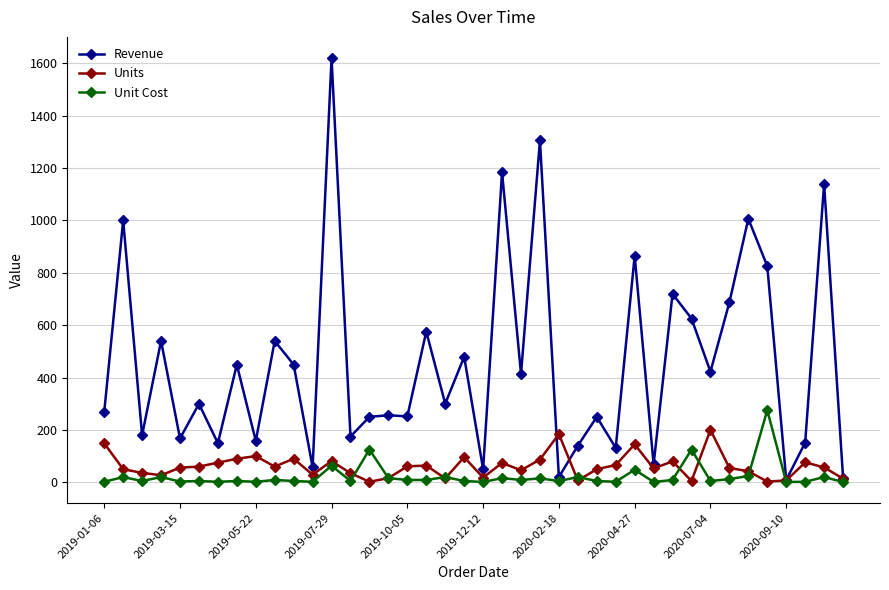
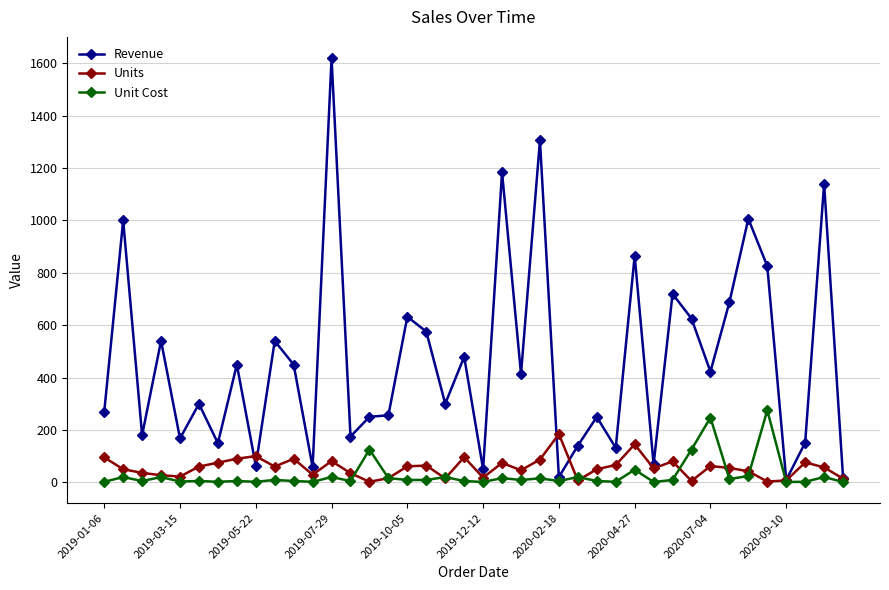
Units, 2019-01-06: 150 -> 100
Units, 2019-03-15: 60 -> 20
Revenue, 2019-05-22: 160 -> 60
Unit Cost, 2019-07-29: 60 -> 20
Revenue, 2019-10-05: 250 -> 630
Units, 2020-07-04: 200 -> 60
Unit Cost, 2020-07-04: 0 -> 250
